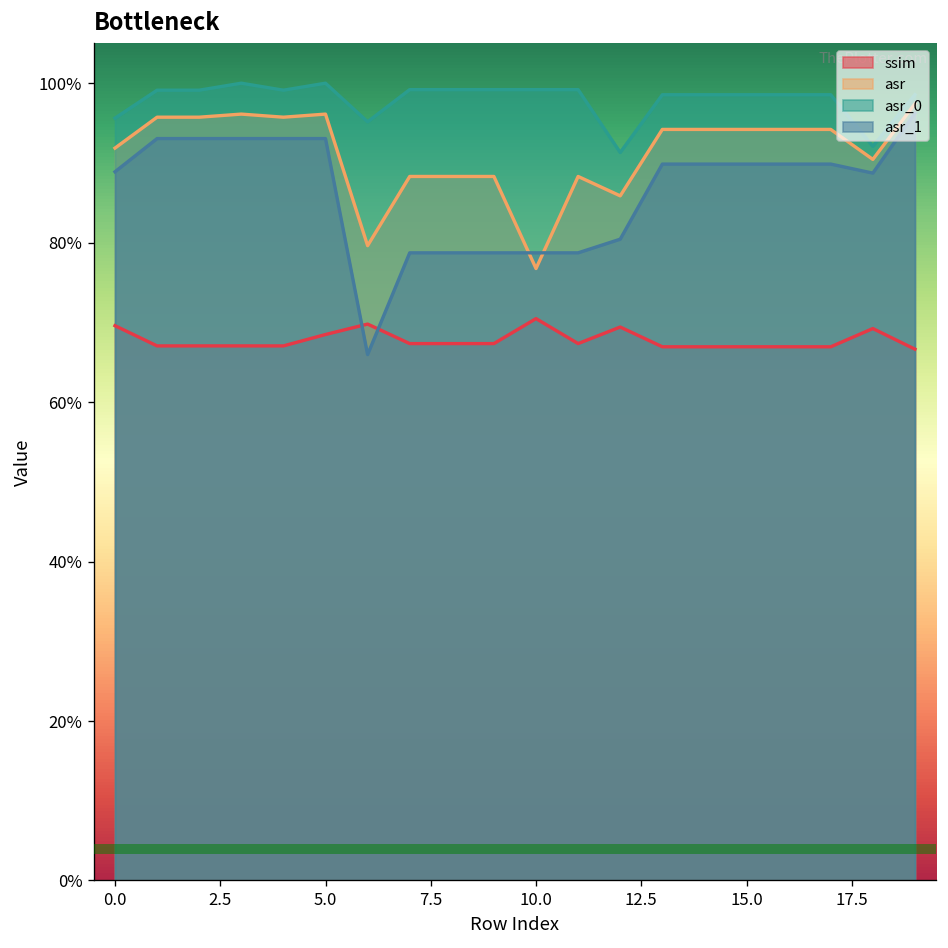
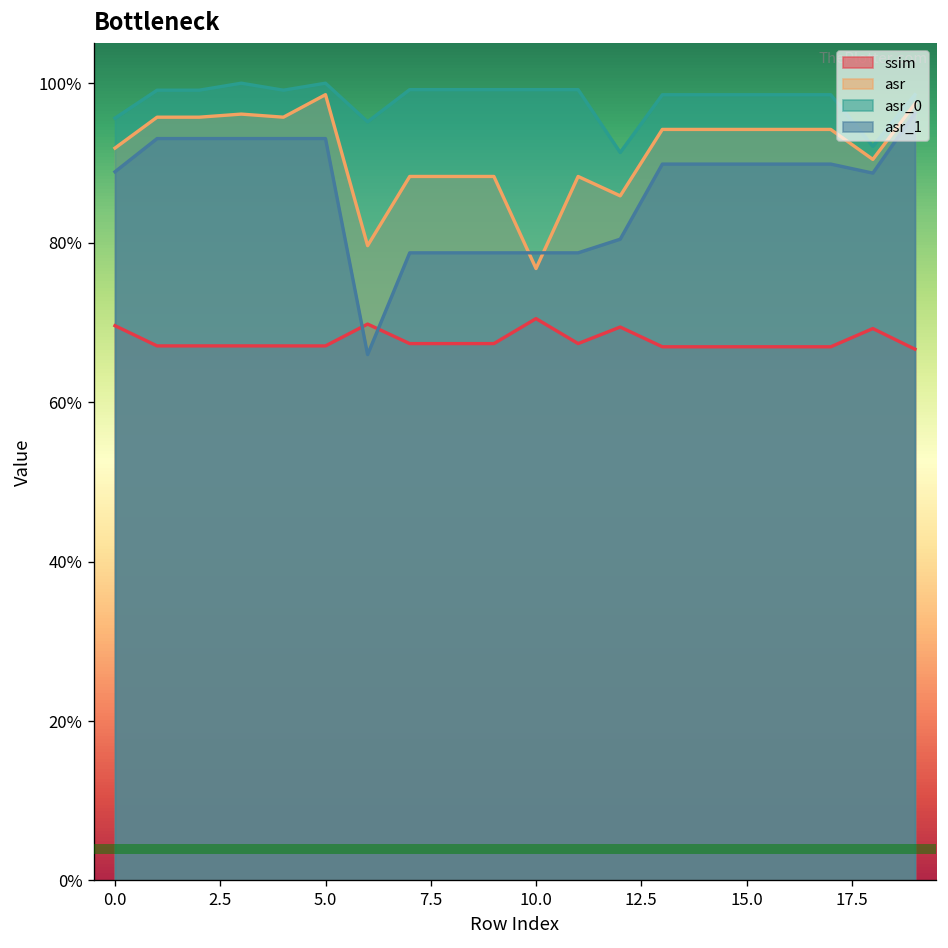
ssim, 5.0: 68% -> 67%
asr, 5.0: 96% -> 99%
